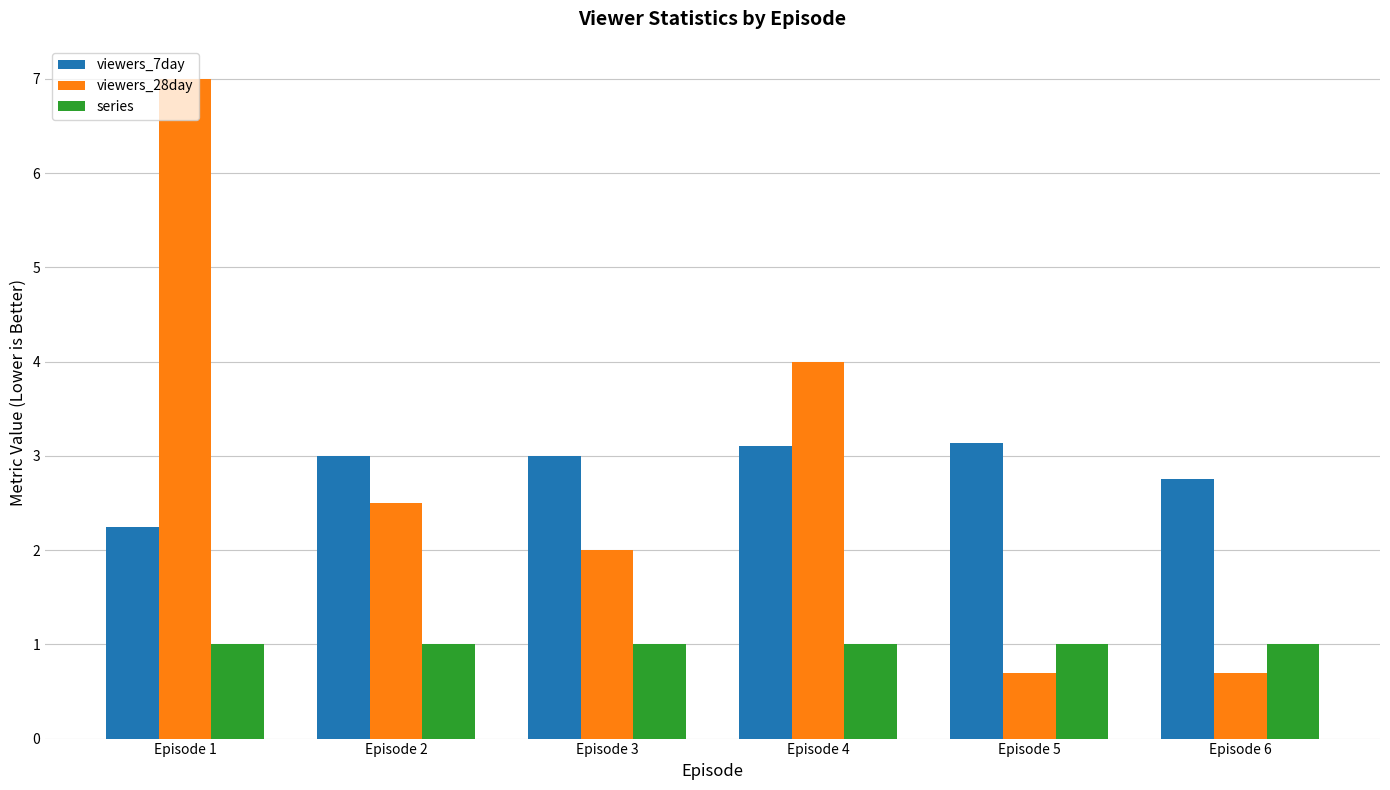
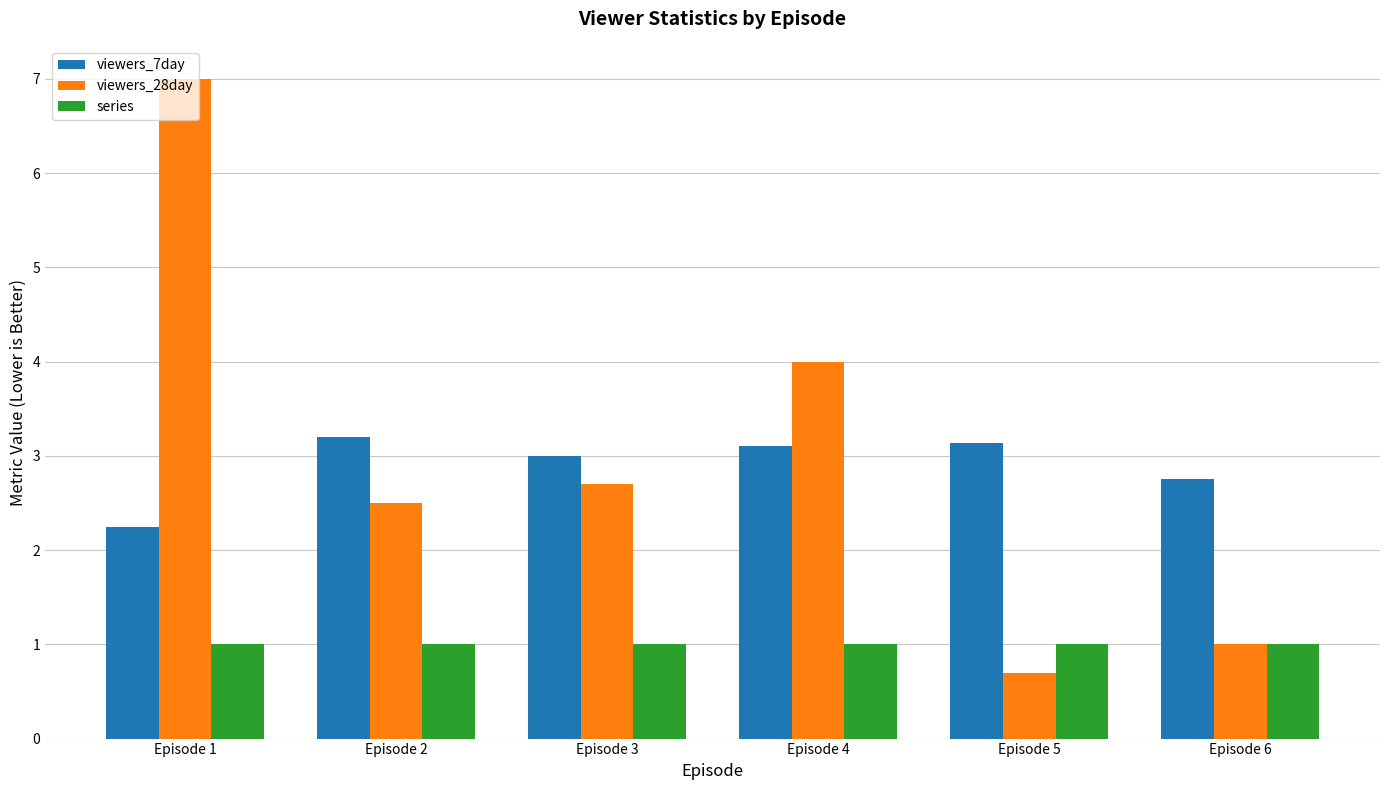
viewers_7day, Episode 2: 3.0 -> 3.2
viewers_28day, Episode 3: 2.0 -> 2.7
viewers_28day, Episode 6: 0.7 -> 1.0
